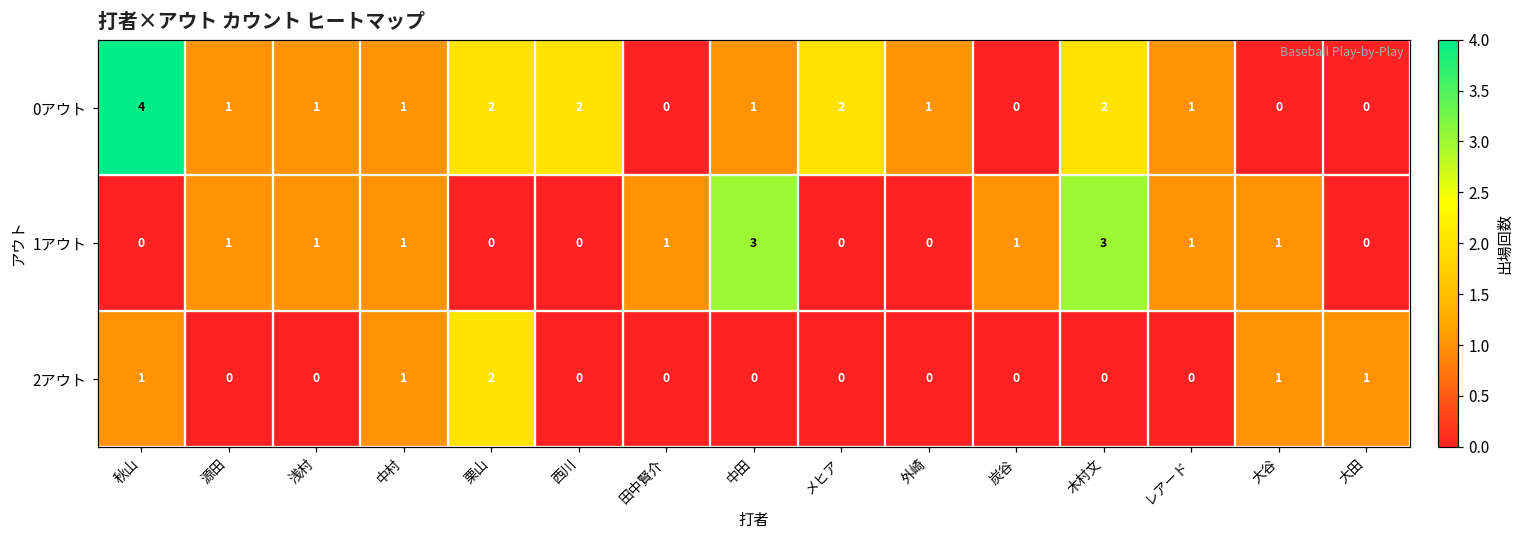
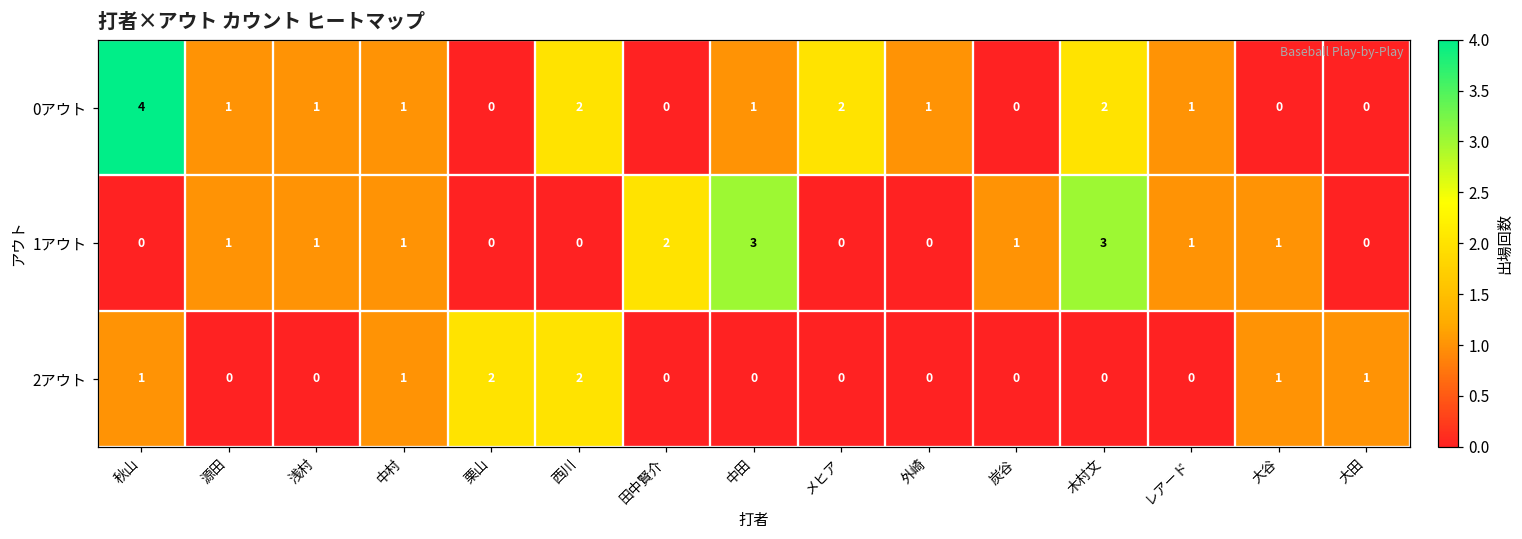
0アウト, 栗山: 2 -> 0
1アウト, 田中賢介: 1 -> 2
2アウト, 西川: 0 -> 2
